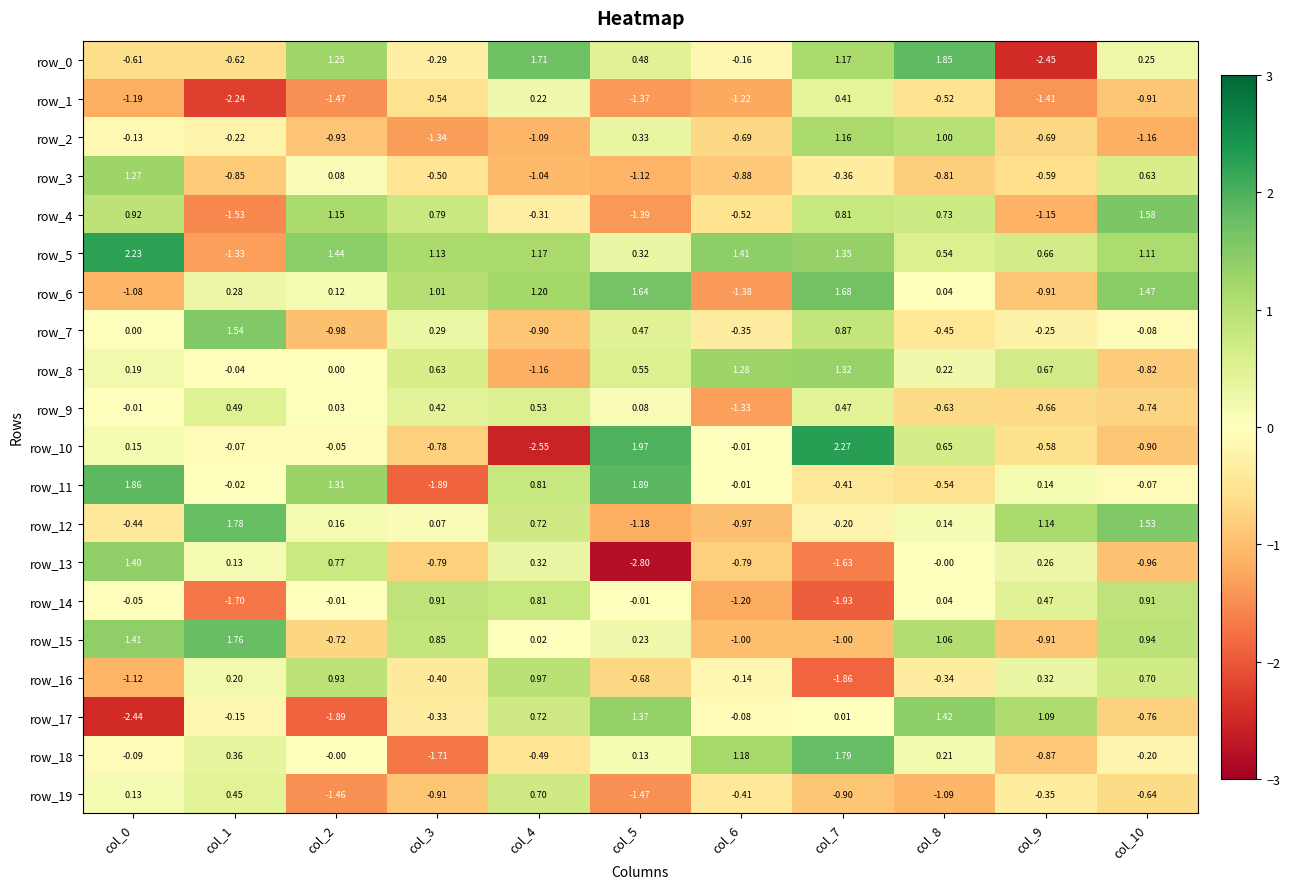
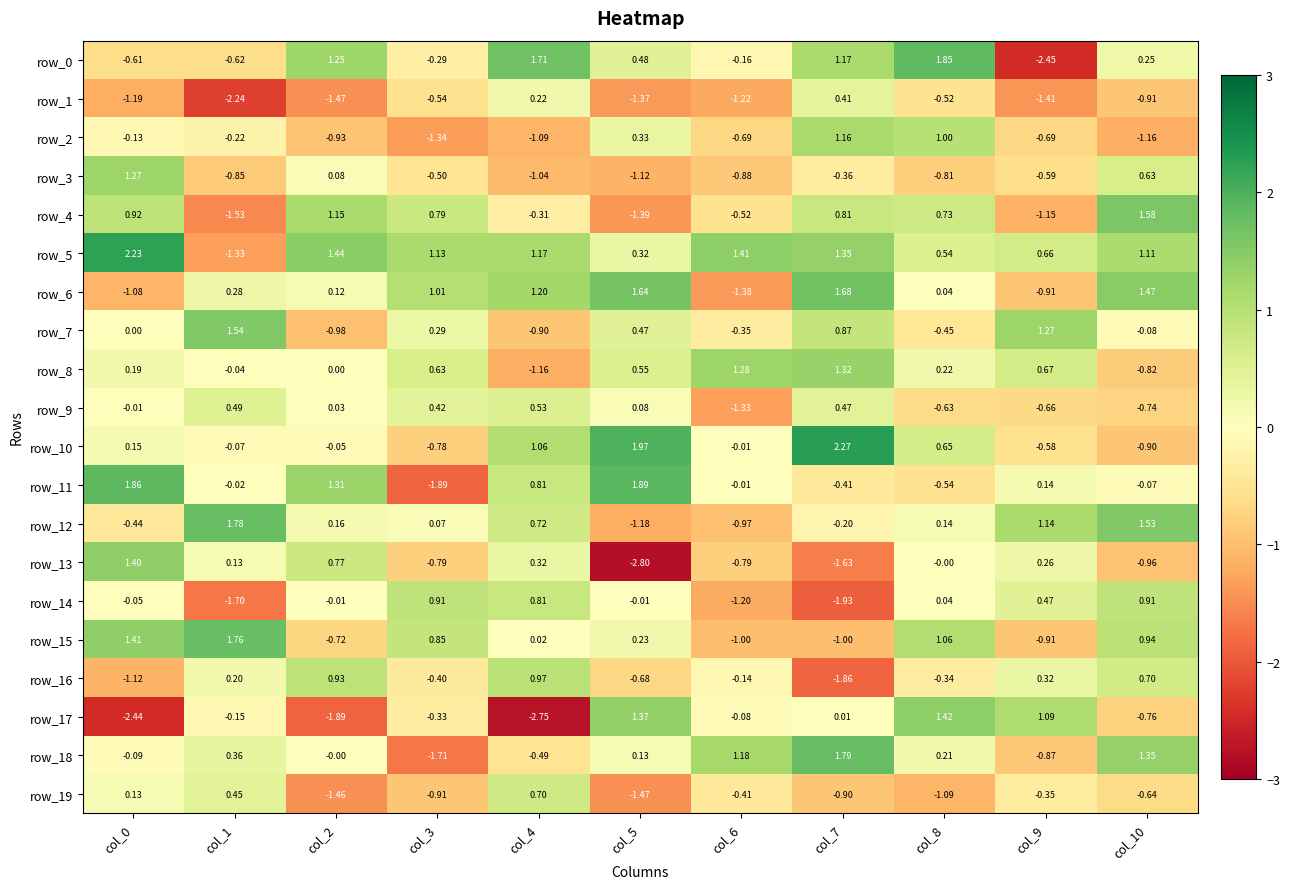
row_7, col_9: -0.25 -> 1.27
row_10, col_4: -2.55 -> 1.06
row_17, col_4: 0.72 -> -2.75
row_18, col_10: -0.20 -> 1.35
